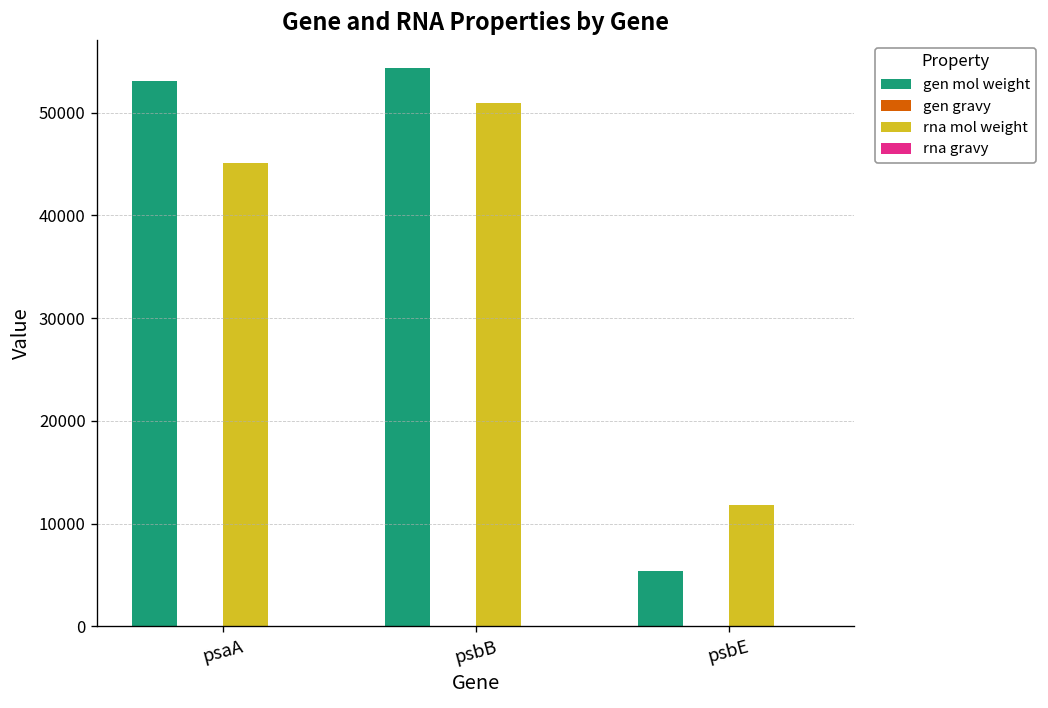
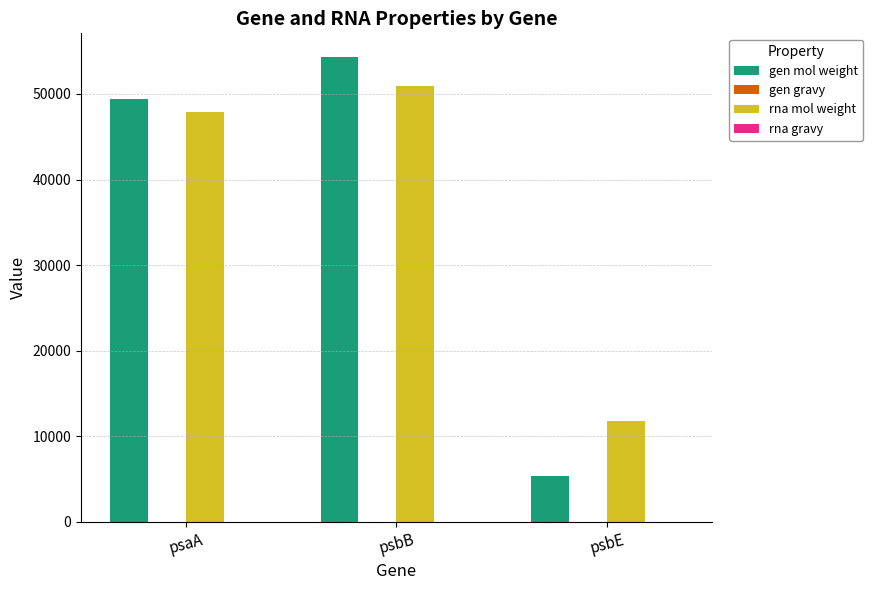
gen mol weight, psaA: 53000 -> 49000
rna mol weight, psaA: 45000 -> 48000
